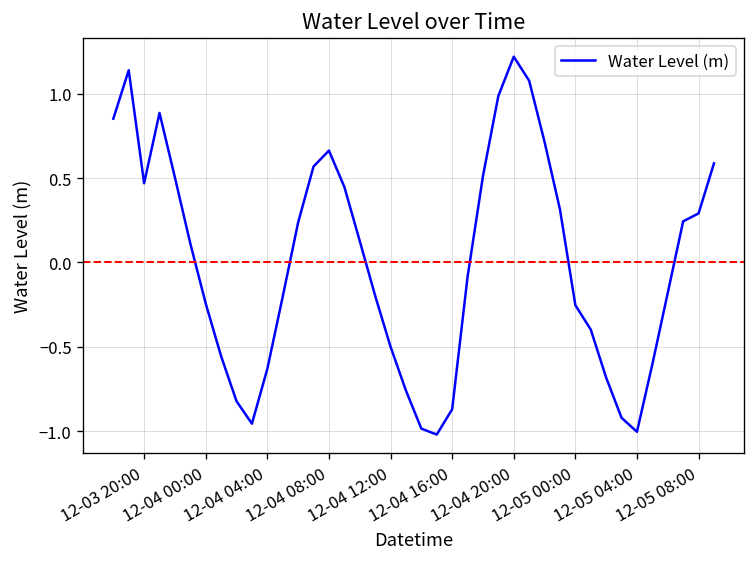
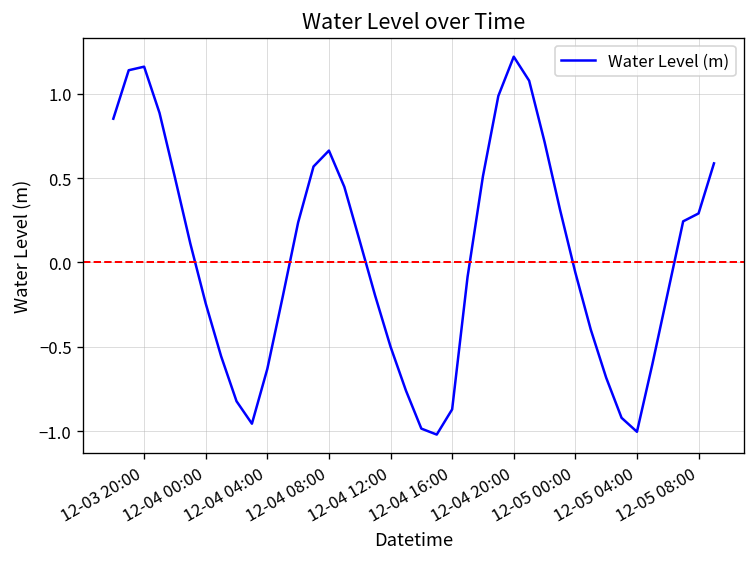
12-03 20:00: 0.47 -> 1.16
12-05 00:00: -0.25 -> -0.06
